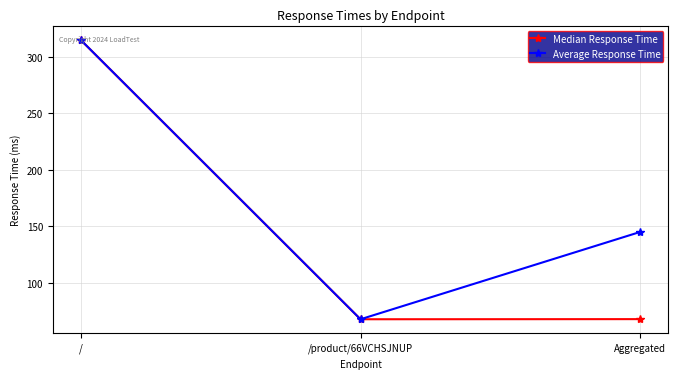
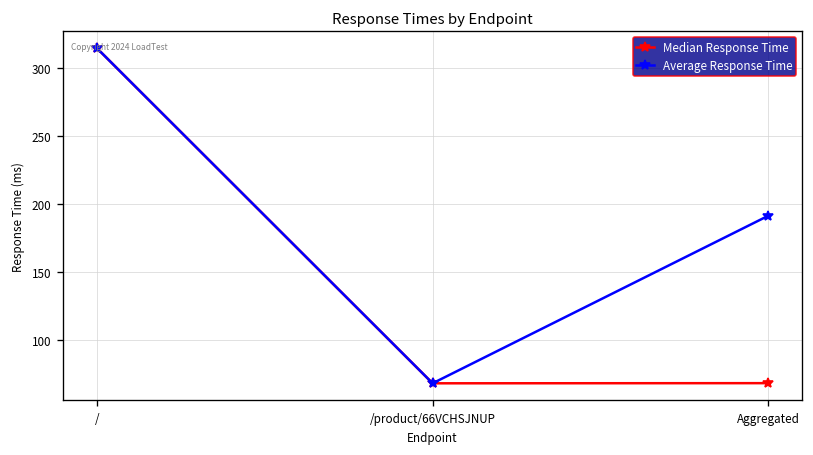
Average Response Time, Aggregated: 145 -> 191
